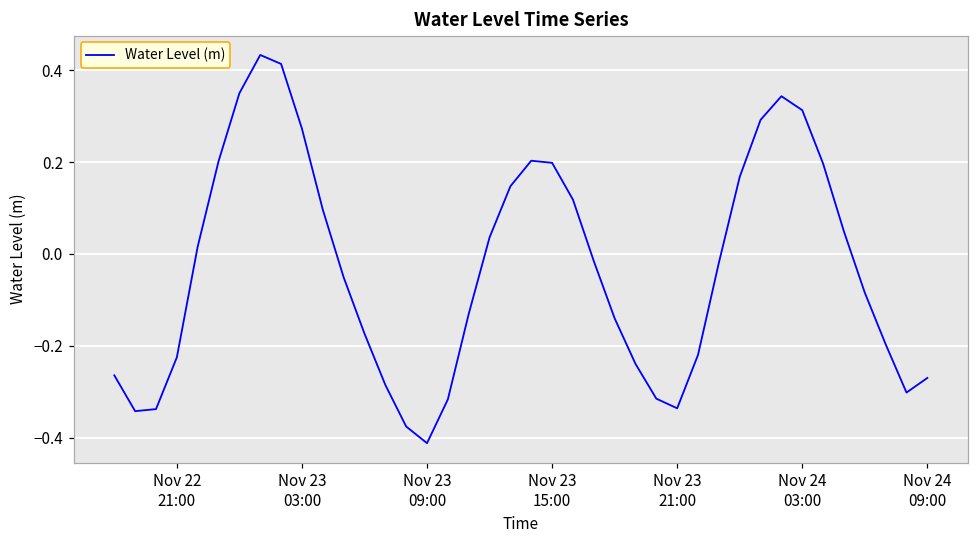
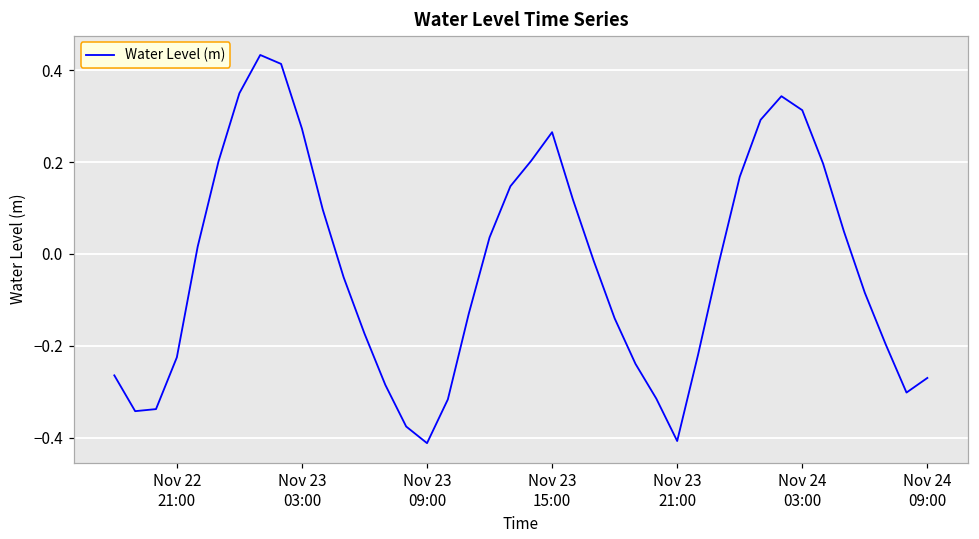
Nov 23 15:00: 0.20 -> 0.27
Nov 23 21:00: -0.34 -> -0.41
